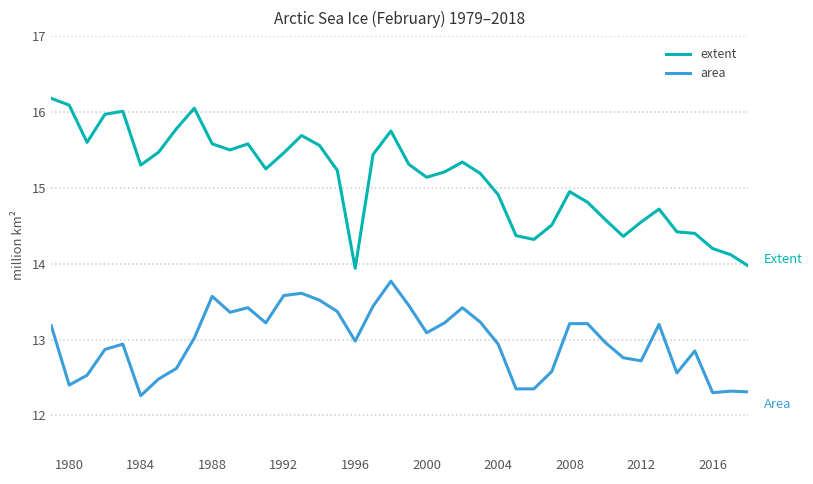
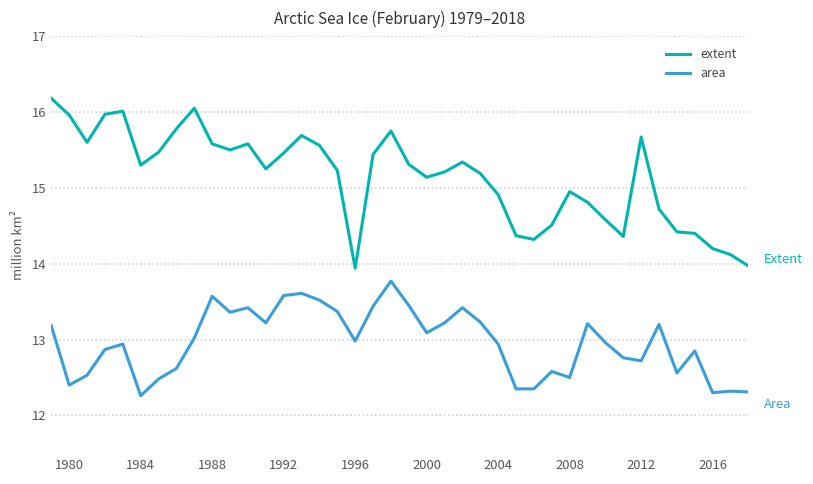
extent, 1980: 16.1 -> 16.0
area, 2008: 13.2 -> 12.5
extent, 2012: 14.6 -> 15.7
